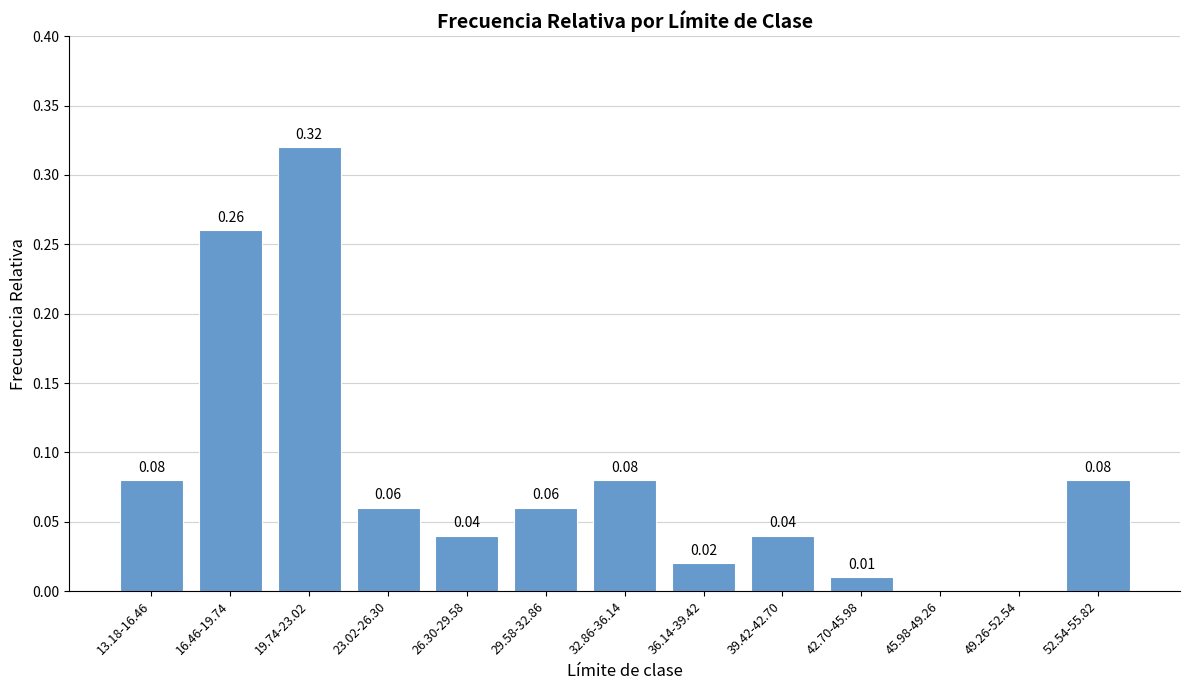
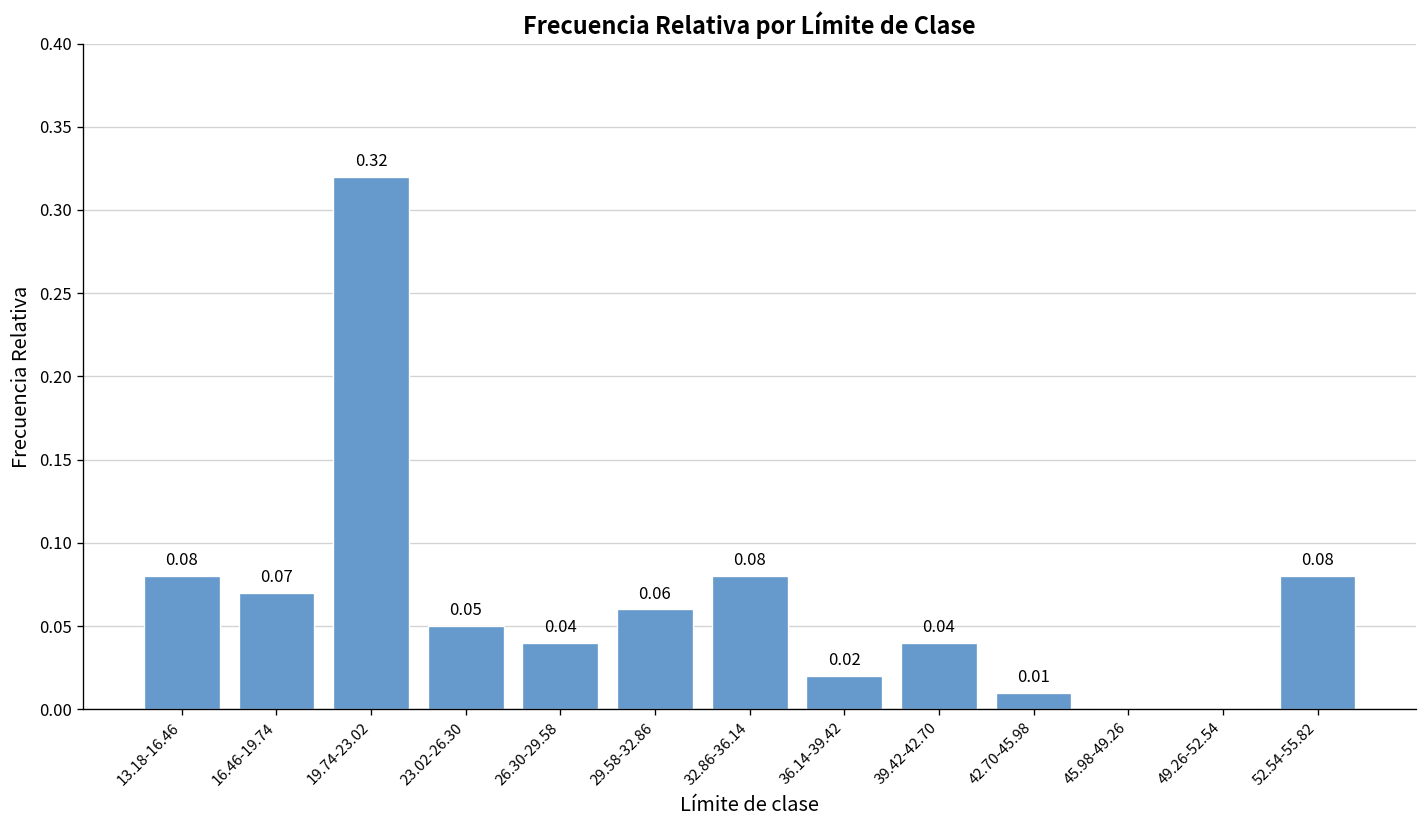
16.46-19.74: 0.26 -> 0.07
23.02-26.30: 0.06 -> 0.05
